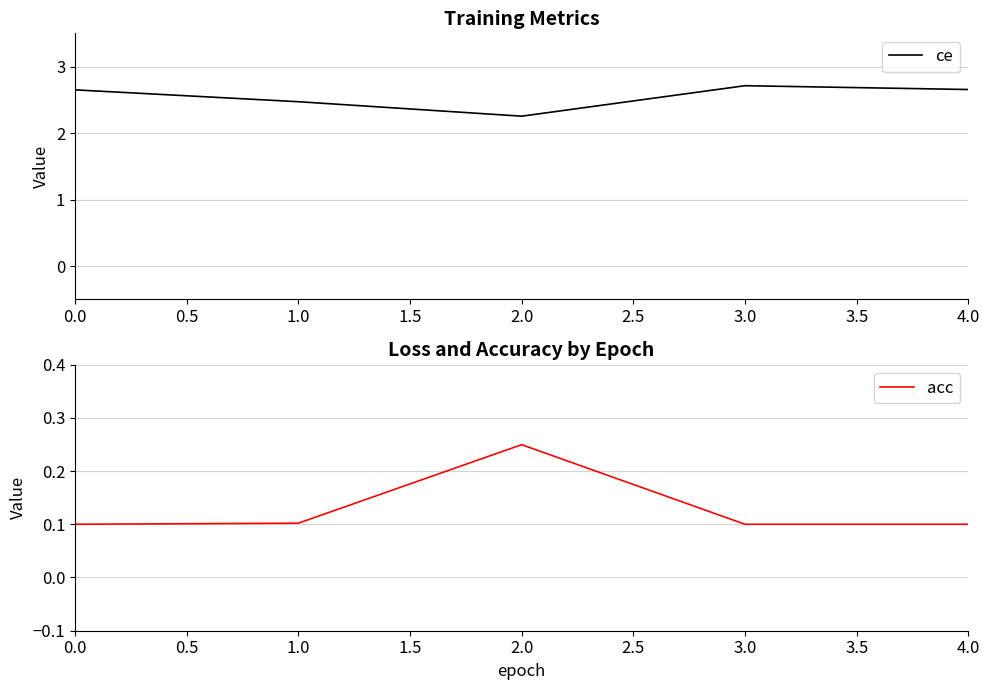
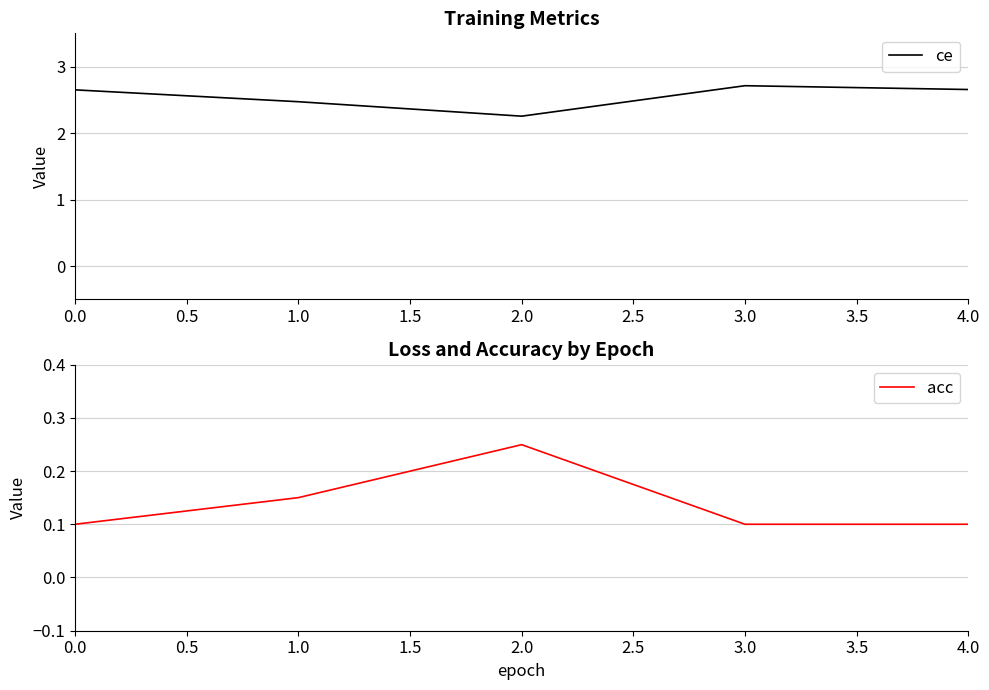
Loss and Accuracy by Epoch, 1.0: 0.10 -> 0.15
